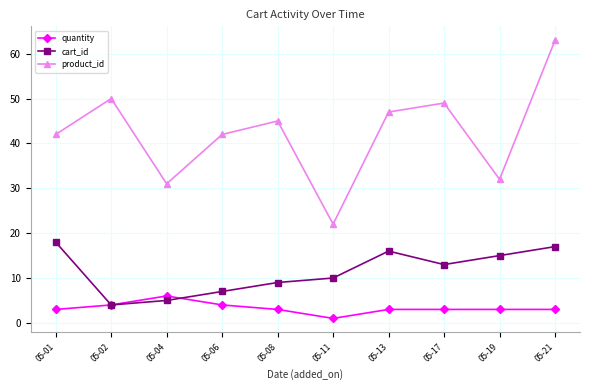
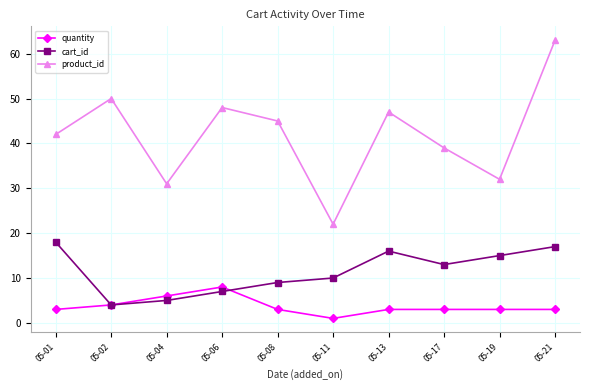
quantity, 05-06: 4 -> 8
product_id, 05-06: 42 -> 48
product_id, 05-17: 49 -> 39
